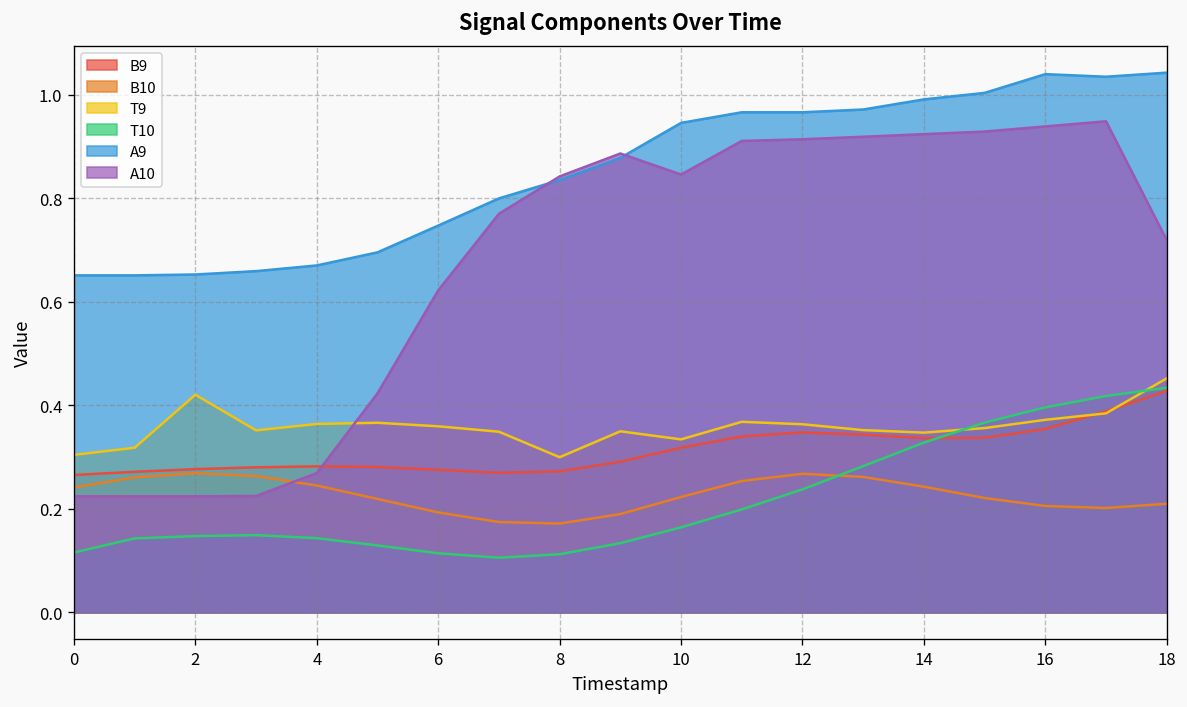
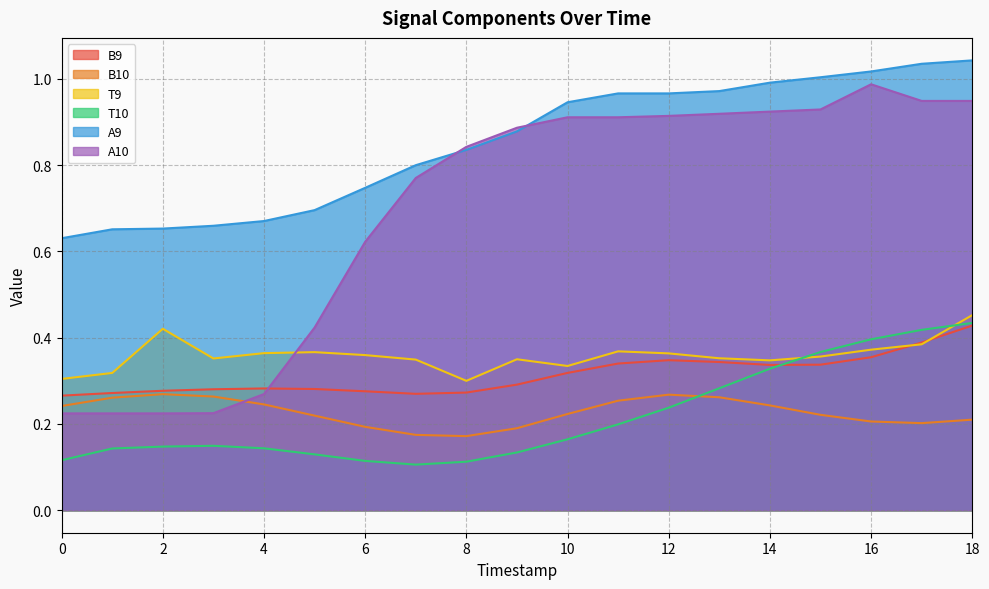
A9, 0: 0.65 -> 0.63
A10, 10: 0.85 -> 0.91
A9, 16: 1.04 -> 1.02
A10, 16: 0.94 -> 0.99
A10, 18: 0.72 -> 0.95
